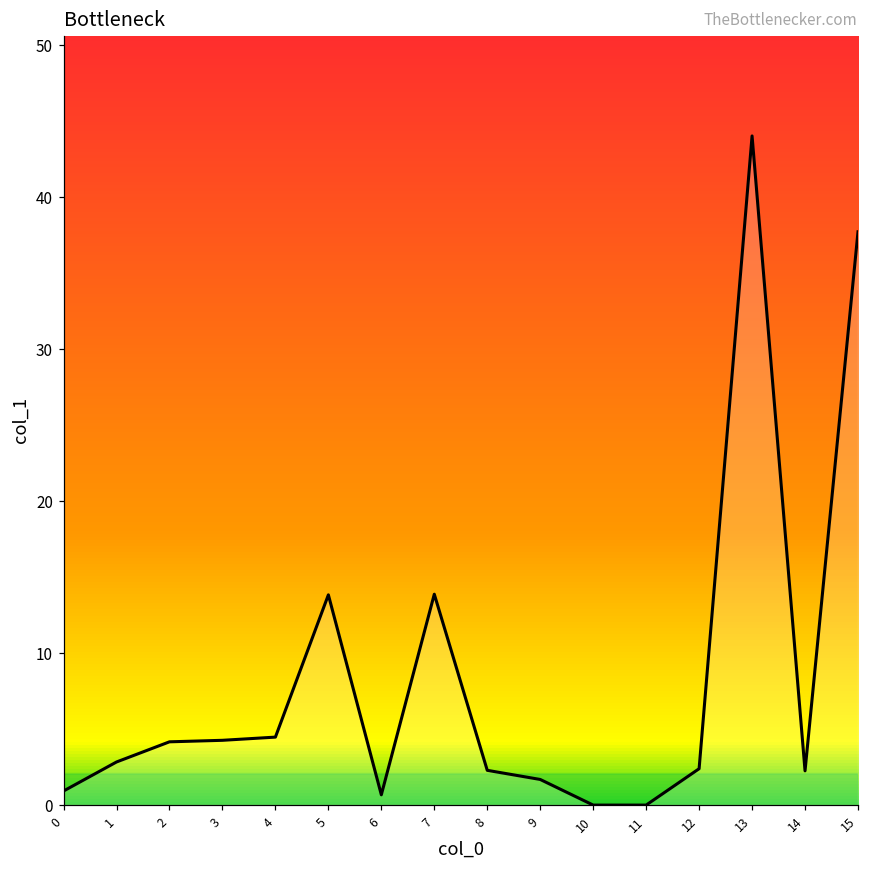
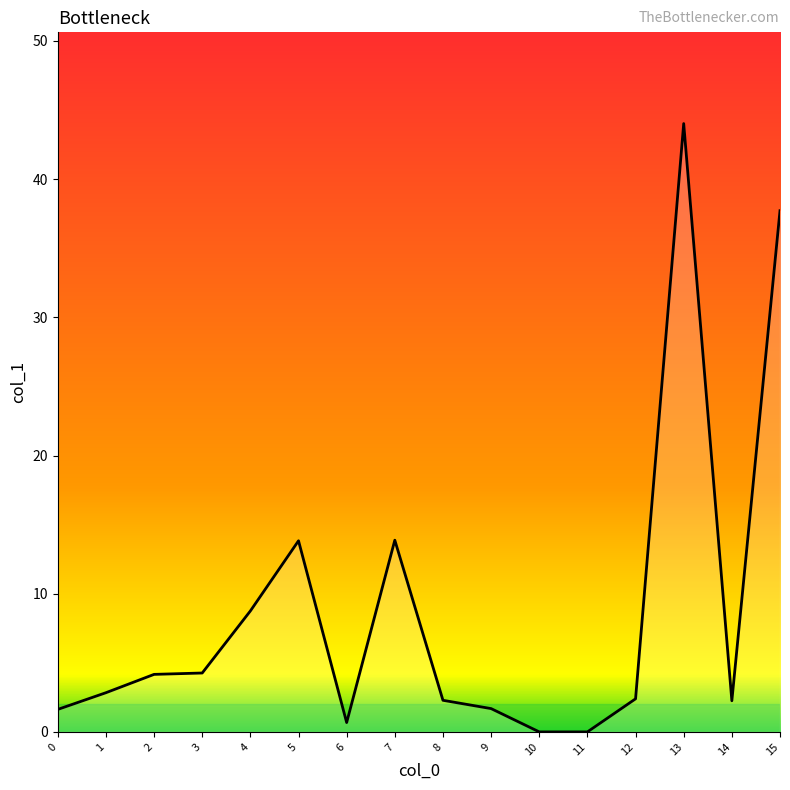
0: 0.9 -> 1.6
4: 4.5 -> 8.8
